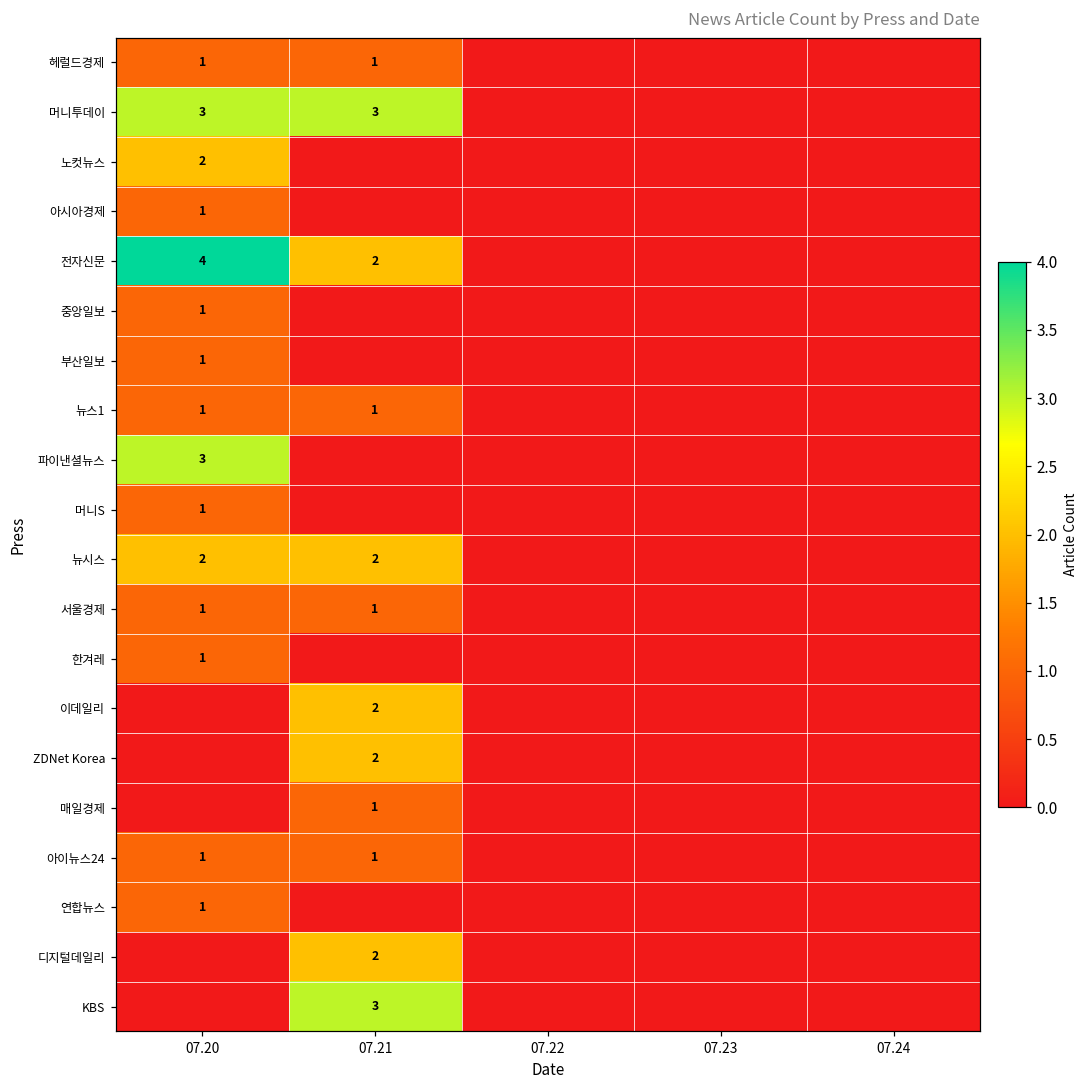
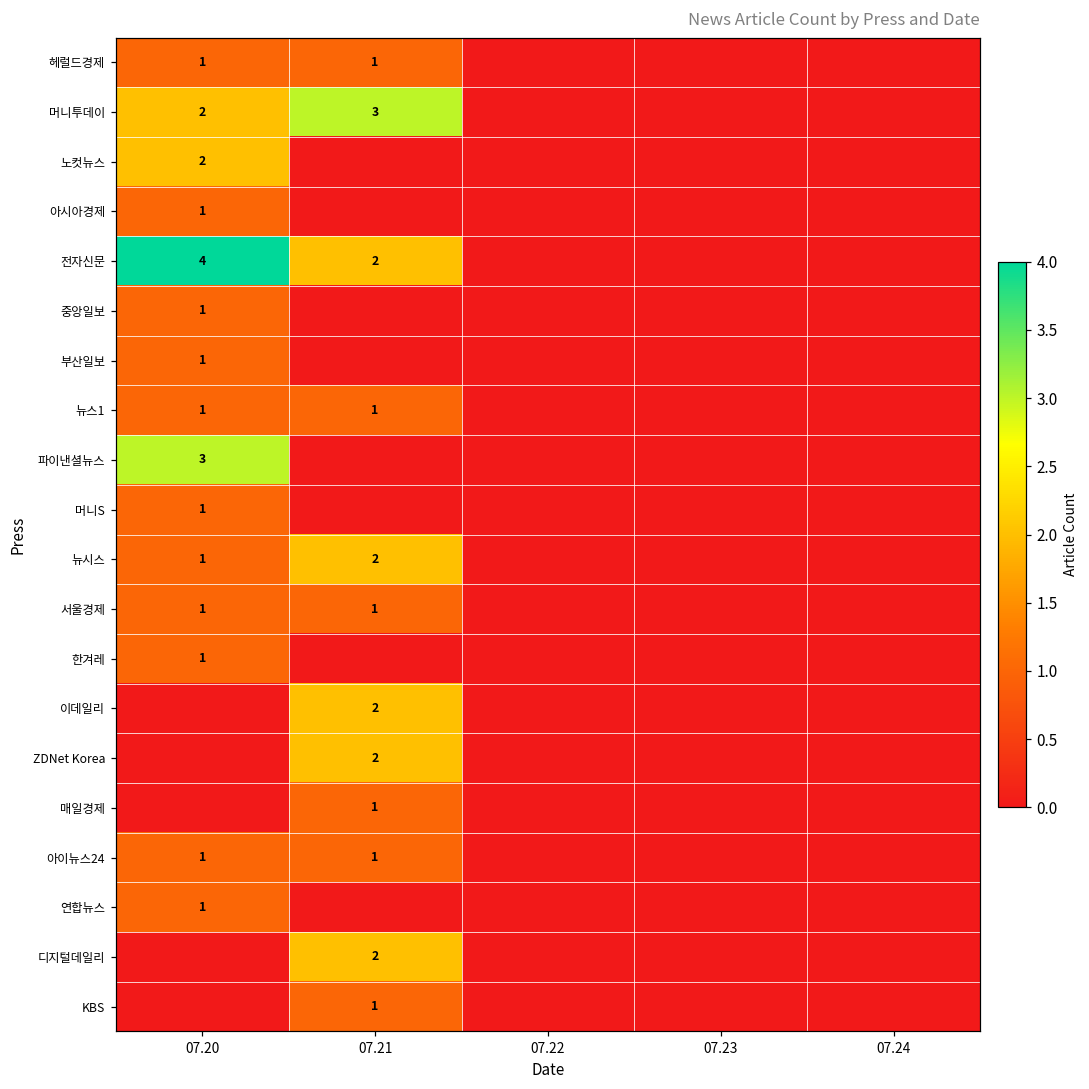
머니투데이, 07.20: 3 -> 2
뉴시스, 07.20: 2 -> 1
KBS, 07.21: 3 -> 1
